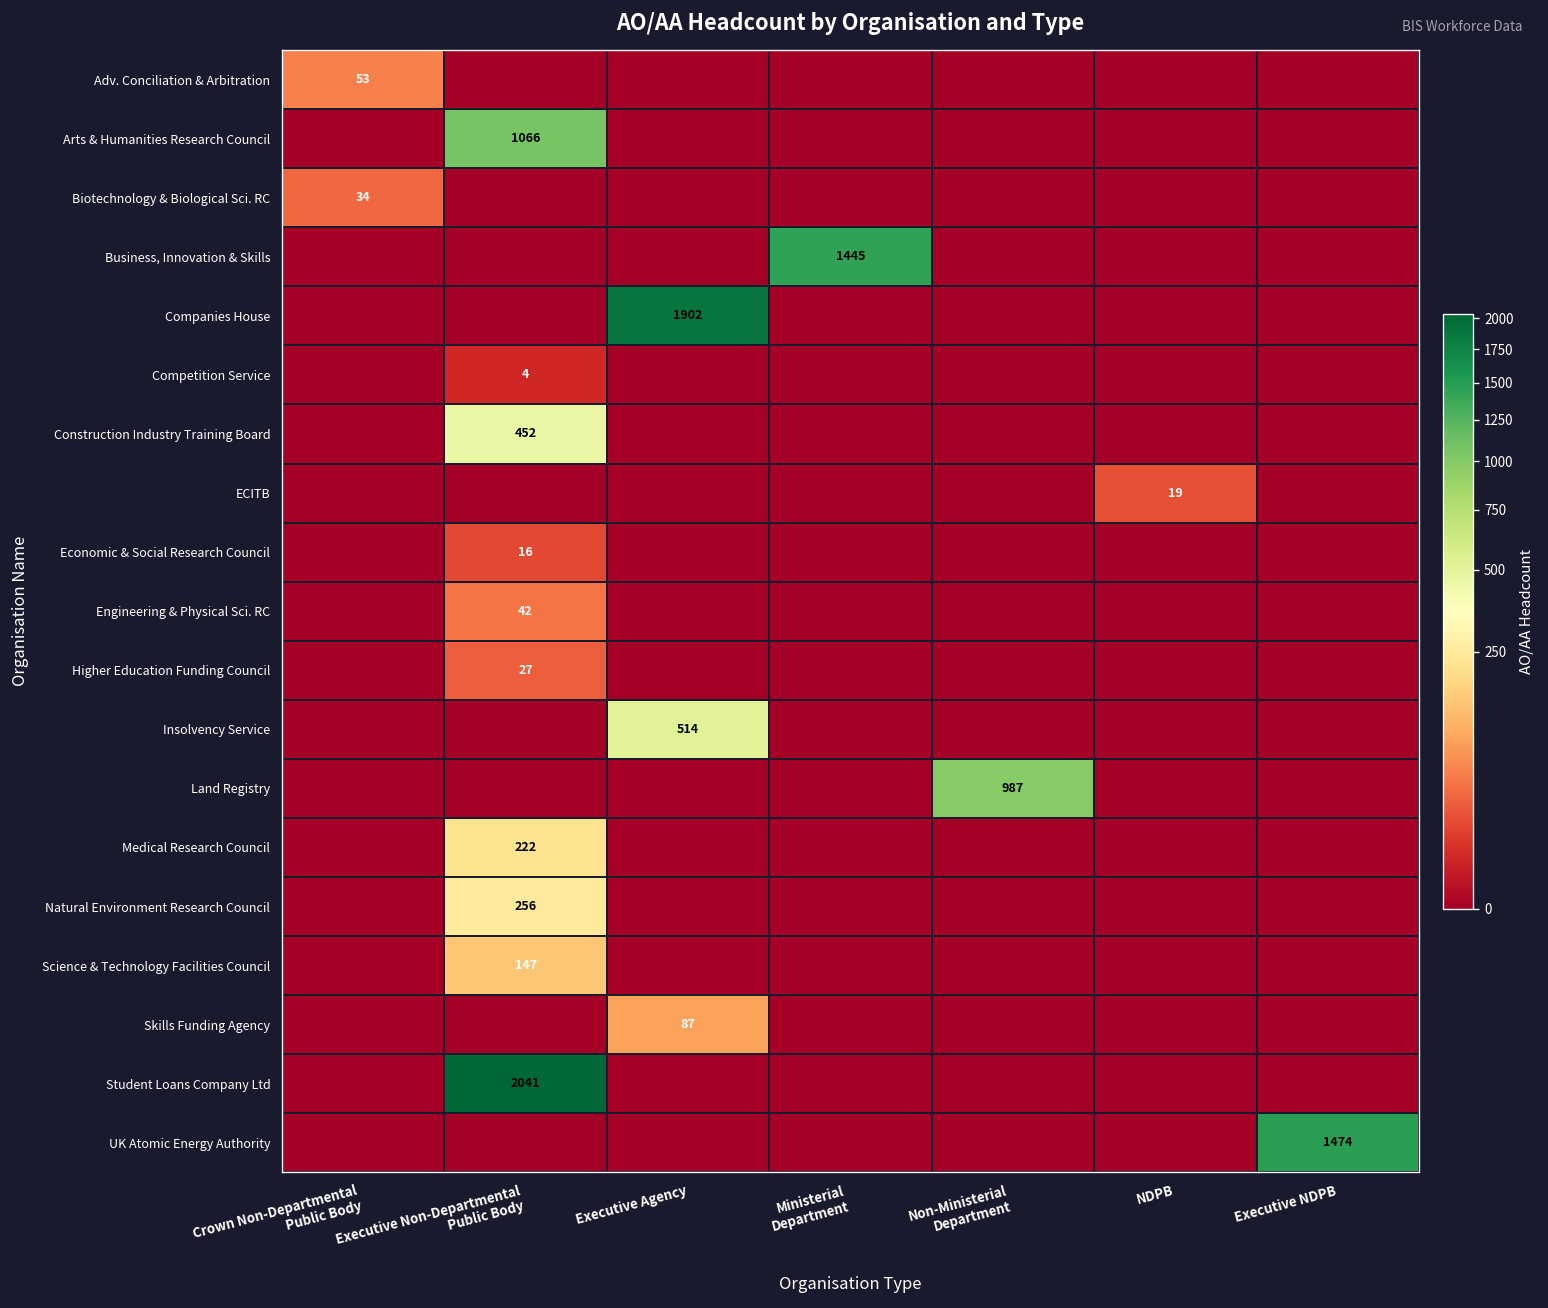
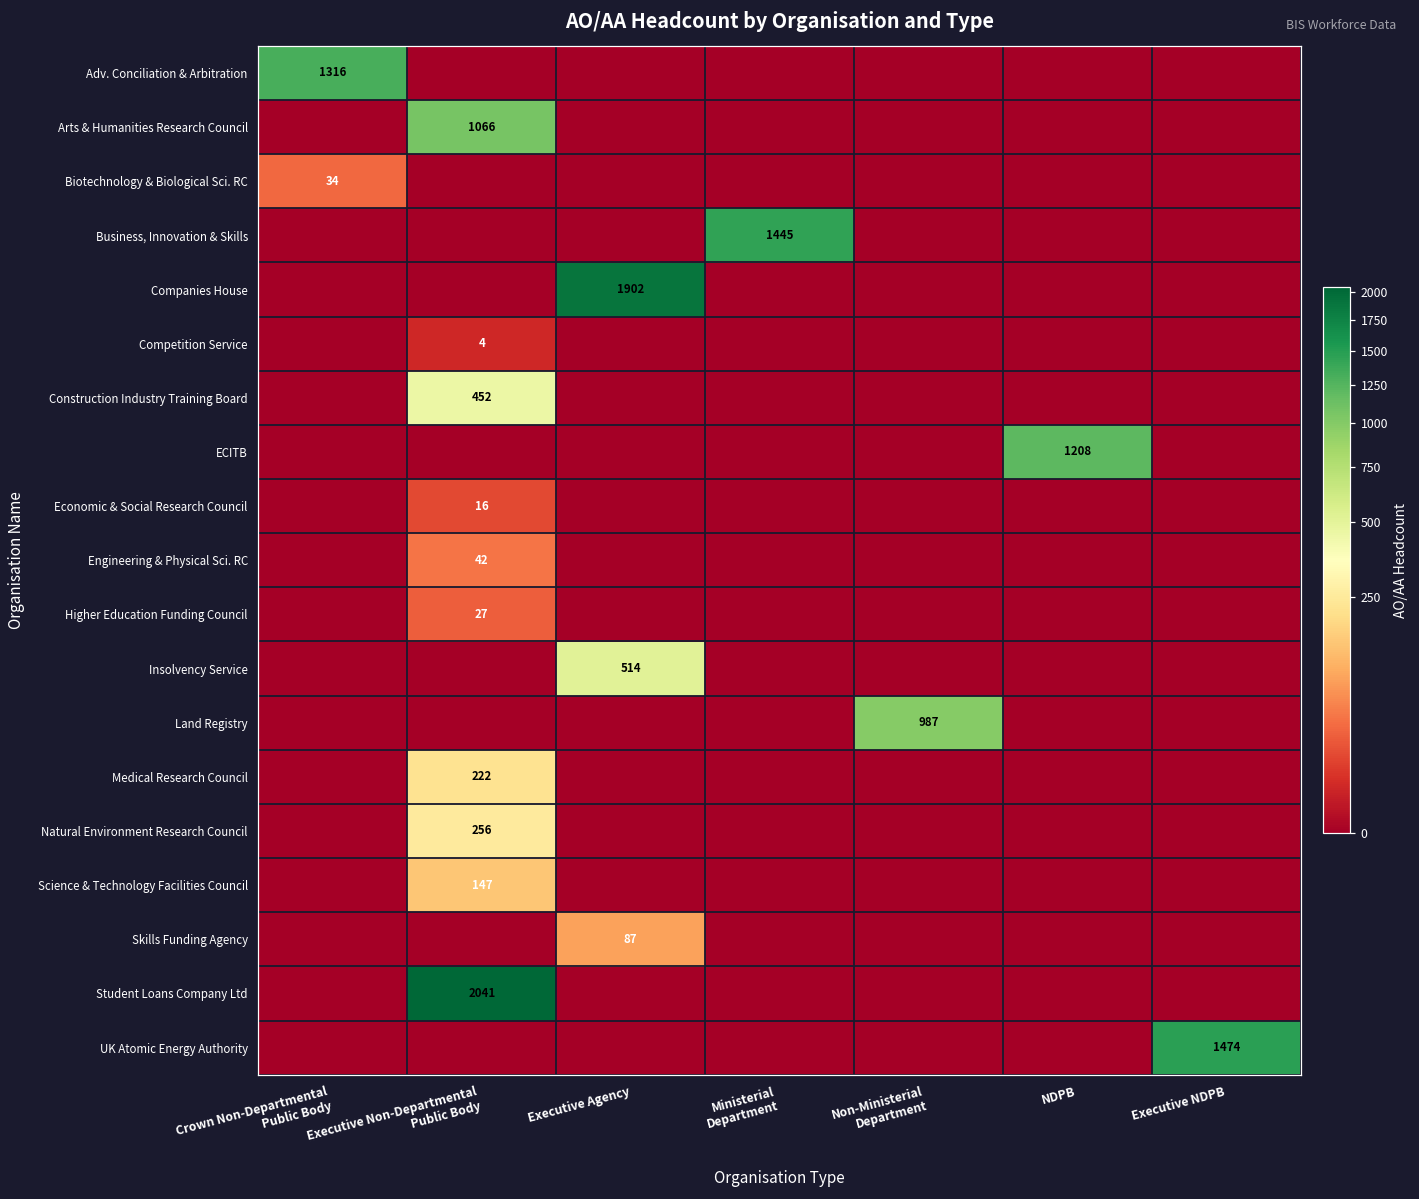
Adv. Conciliation & Arbitration, Crown Non-Departmental Public Body: 53 -> 1316
ECITB, NDPB: 19 -> 1208
